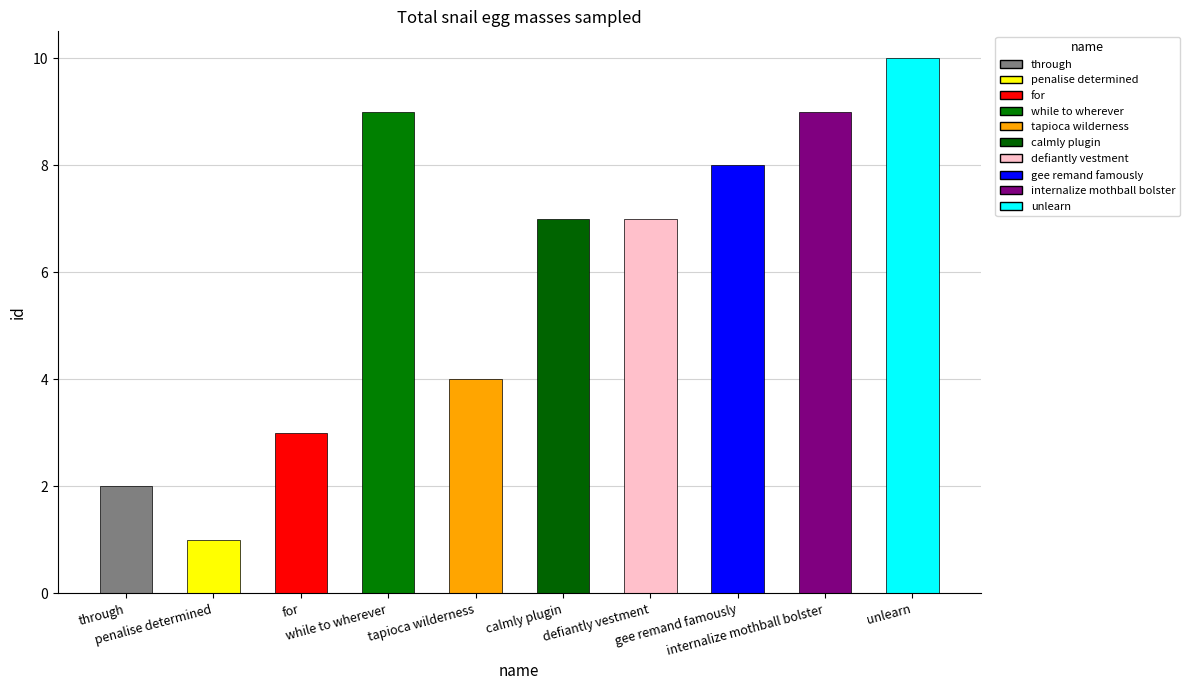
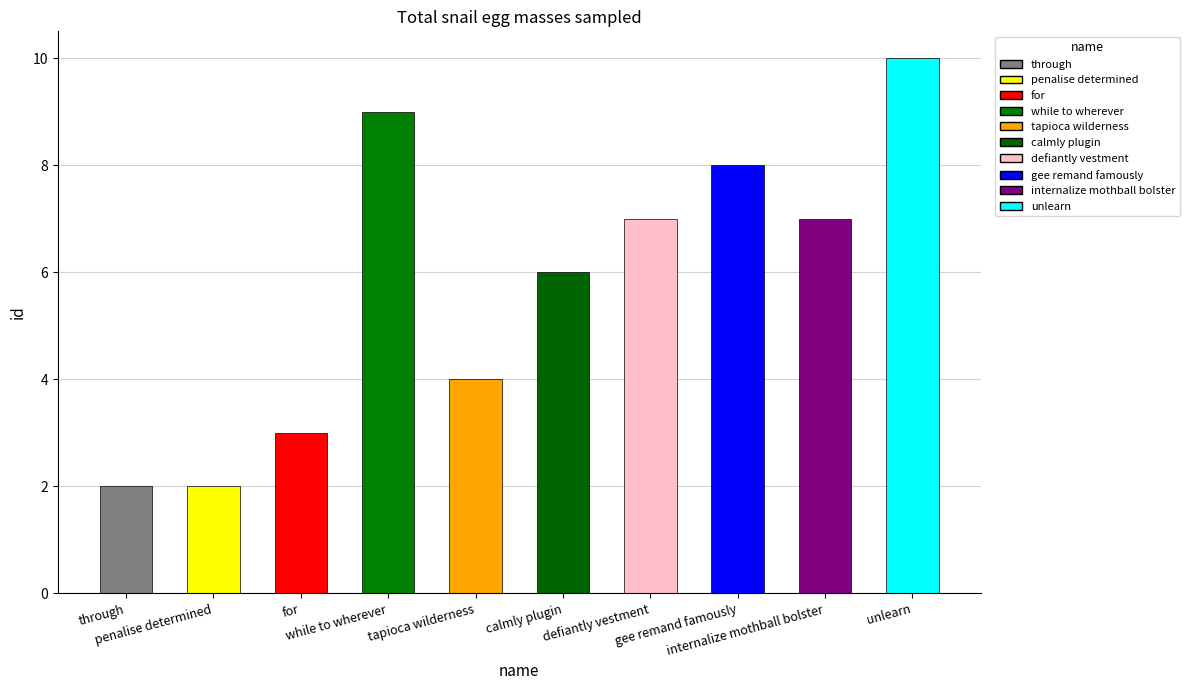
penalise determined: 1 -> 2
calmly plugin: 7 -> 6
internalize mothball bolster: 9 -> 7
